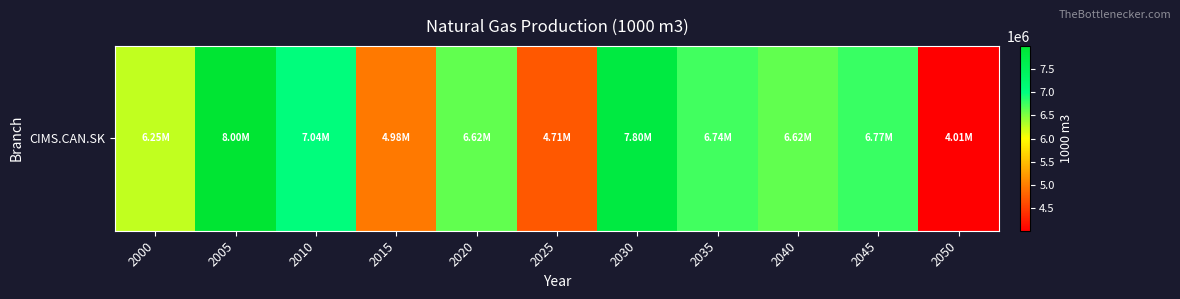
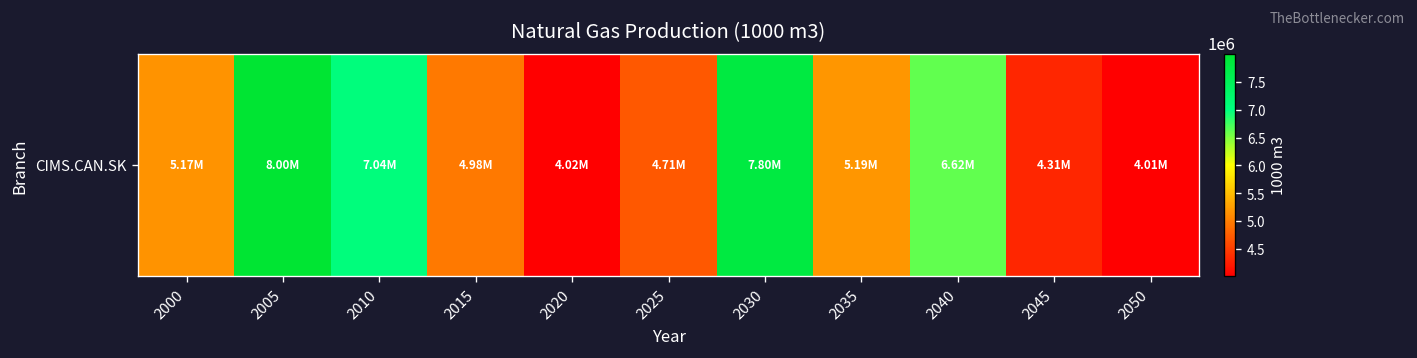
CIMS.CAN.SK, 2000: 6.25M -> 5.17M
CIMS.CAN.SK, 2020: 6.62M -> 4.02M
CIMS.CAN.SK, 2035: 6.74M -> 5.19M
CIMS.CAN.SK, 2045: 6.77M -> 4.31M
